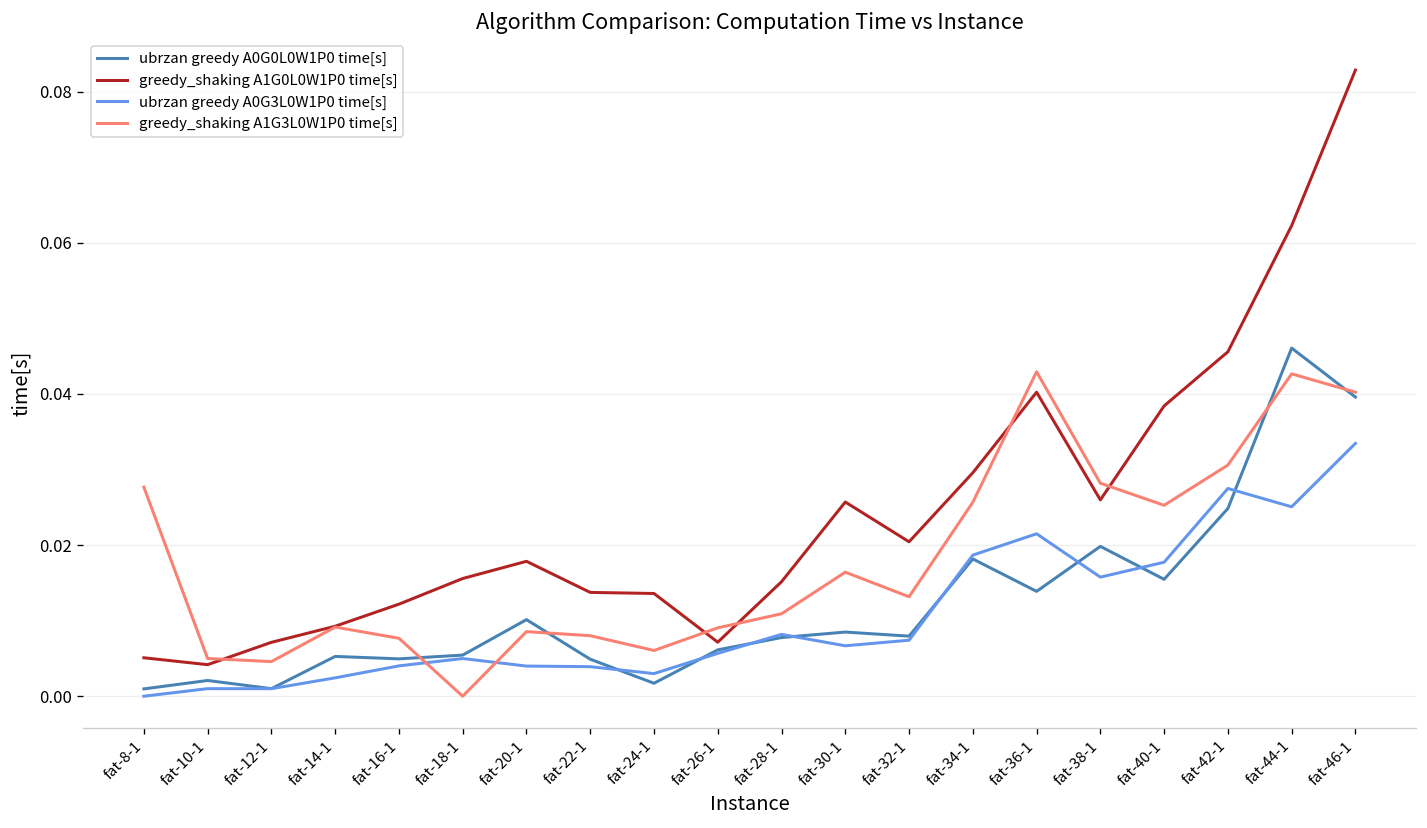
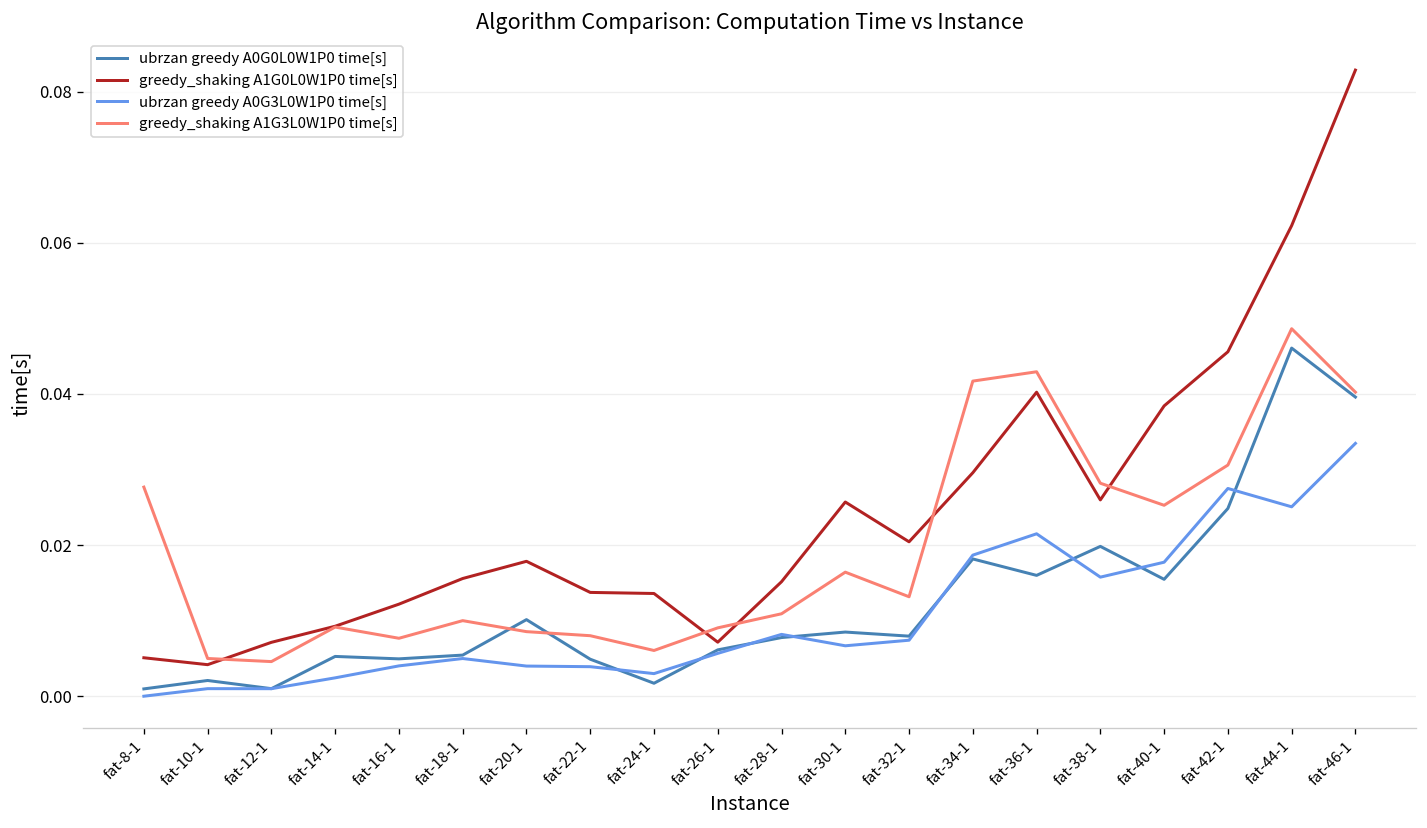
greedy_shaking A1G3L0W1P0 time[s], fat-18-1: 0.00 -> 0.01
greedy_shaking A1G3L0W1P0 time[s], fat-34-1: 0.026 -> 0.042
ubrzan greedy A0G0L0W1P0 time[s], fat-36-1: 0.014 -> 0.016
greedy_shaking A1G3L0W1P0 time[s], fat-44-1: 0.043 -> 0.049
